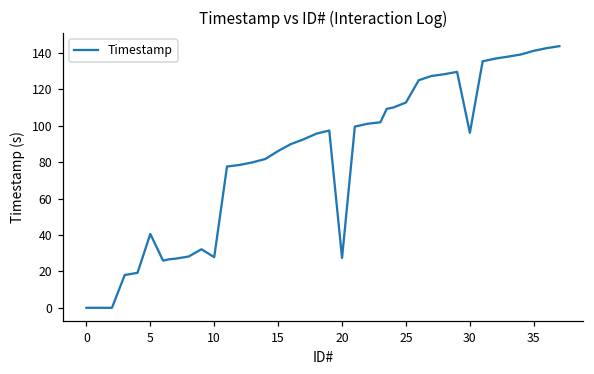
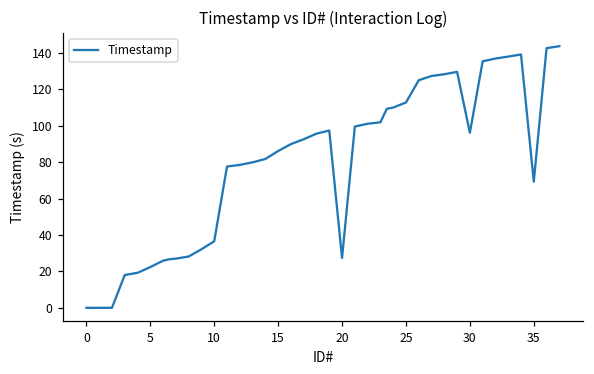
5: 41 -> 22
10: 28 -> 37
35: 141 -> 69
